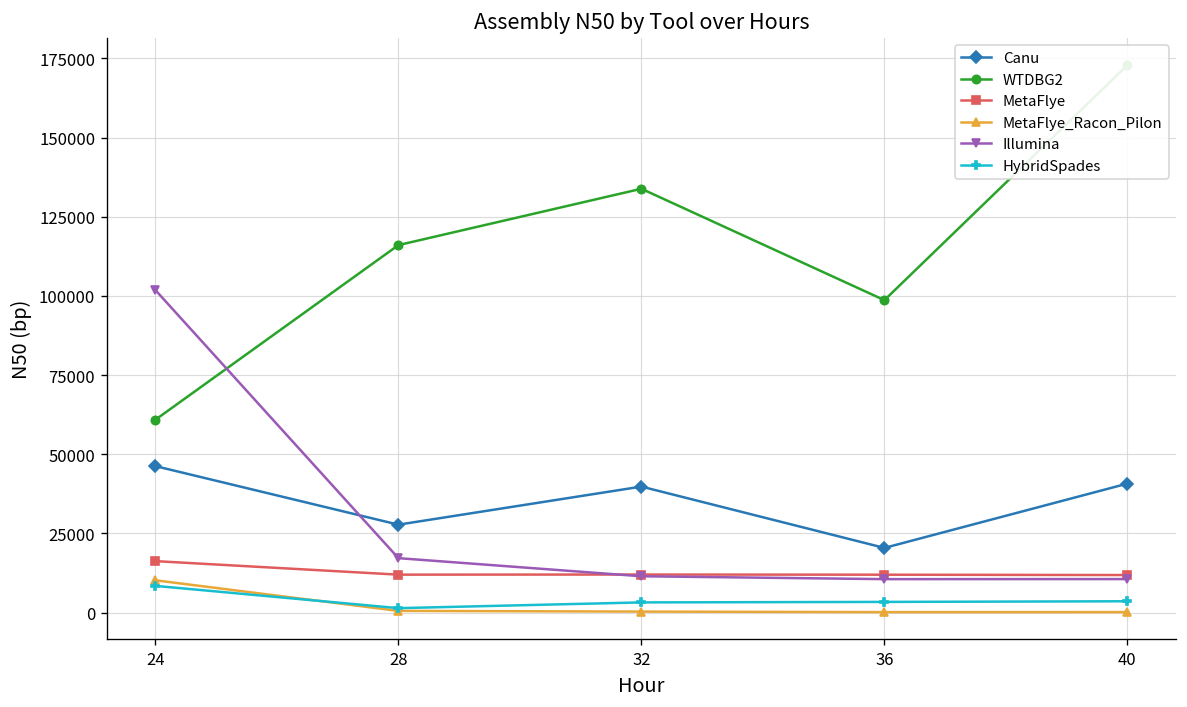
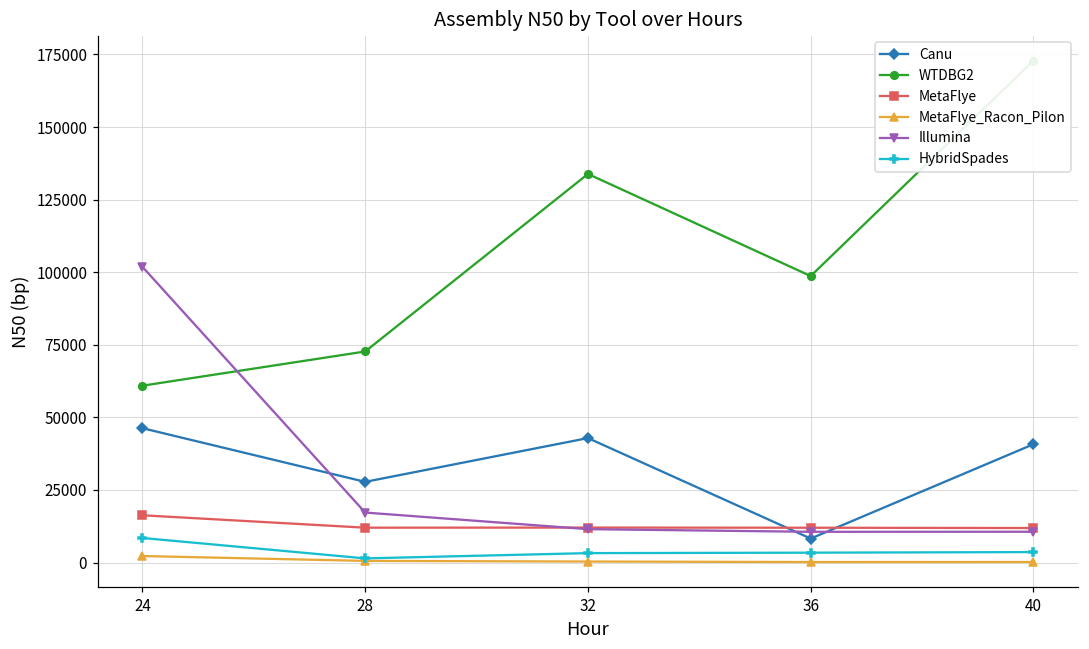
MetaFlye_Racon_Pilon, 24: 10000 -> 2000
WTDBG2, 28: 116000 -> 73000
Canu, 32: 40000 -> 43000
Canu, 36: 20000 -> 8000
